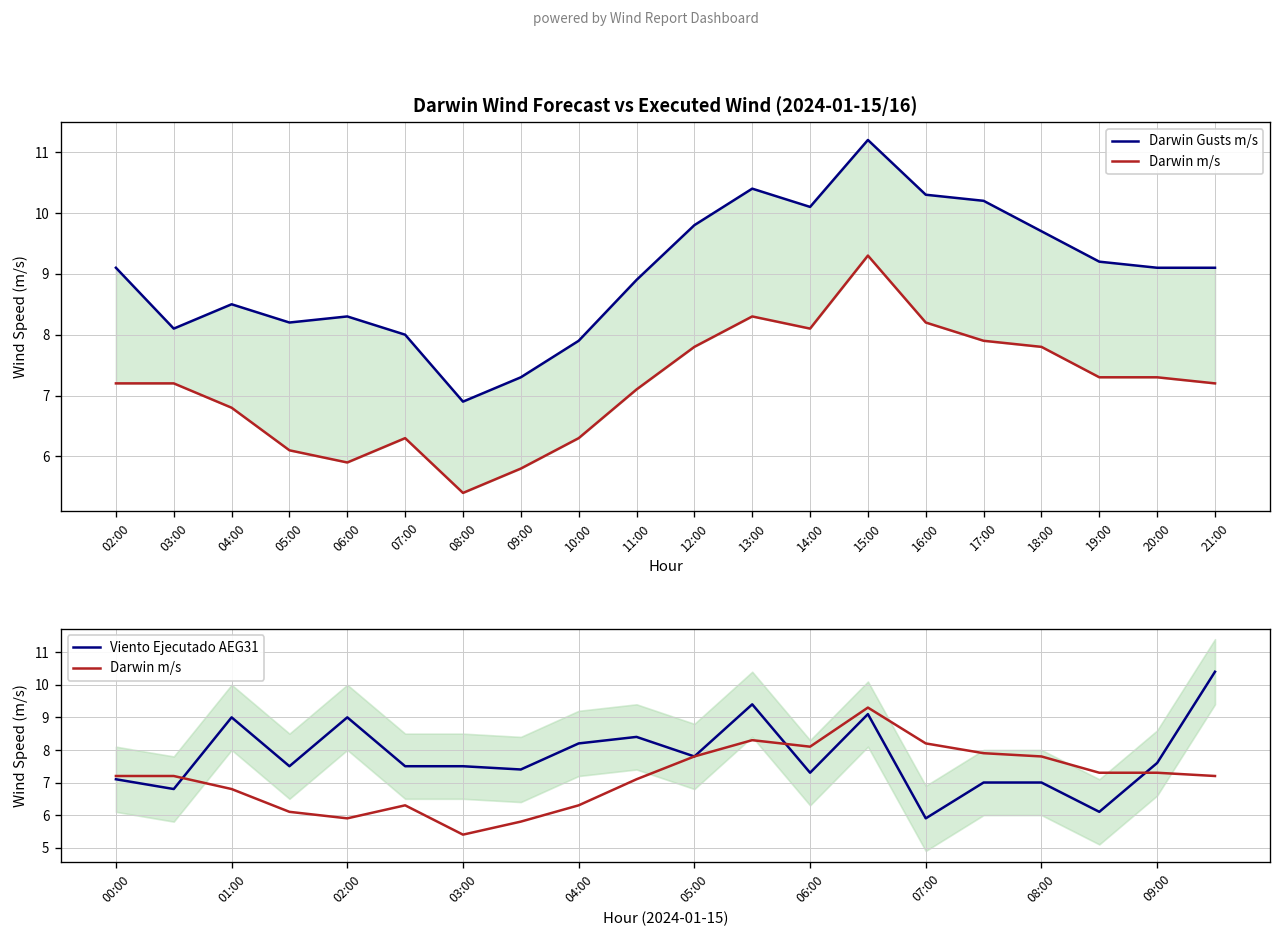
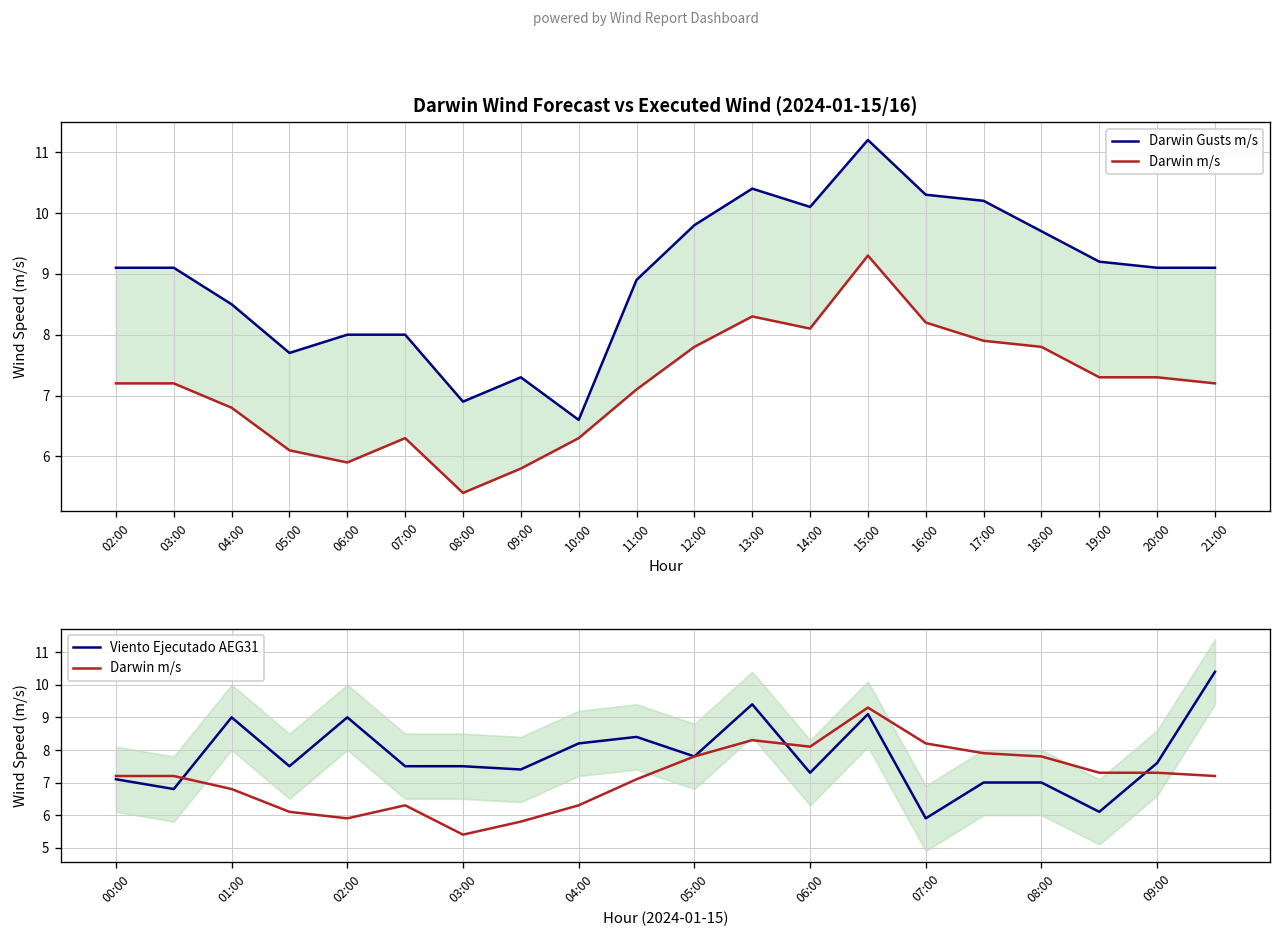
Darwin Wind Forecast vs Executed Wind (2024-01-15/16), Darwin Gusts m/s, 03:00: 8.1 -> 9.1
Darwin Wind Forecast vs Executed Wind (2024-01-15/16), Darwin Gusts m/s, 05:00: 8.2 -> 7.7
Darwin Wind Forecast vs Executed Wind (2024-01-15/16), Darwin Gusts m/s, 06:00: 8.3 -> 8.0
Darwin Wind Forecast vs Executed Wind (2024-01-15/16), Darwin Gusts m/s, 10:00: 7.9 -> 6.6
